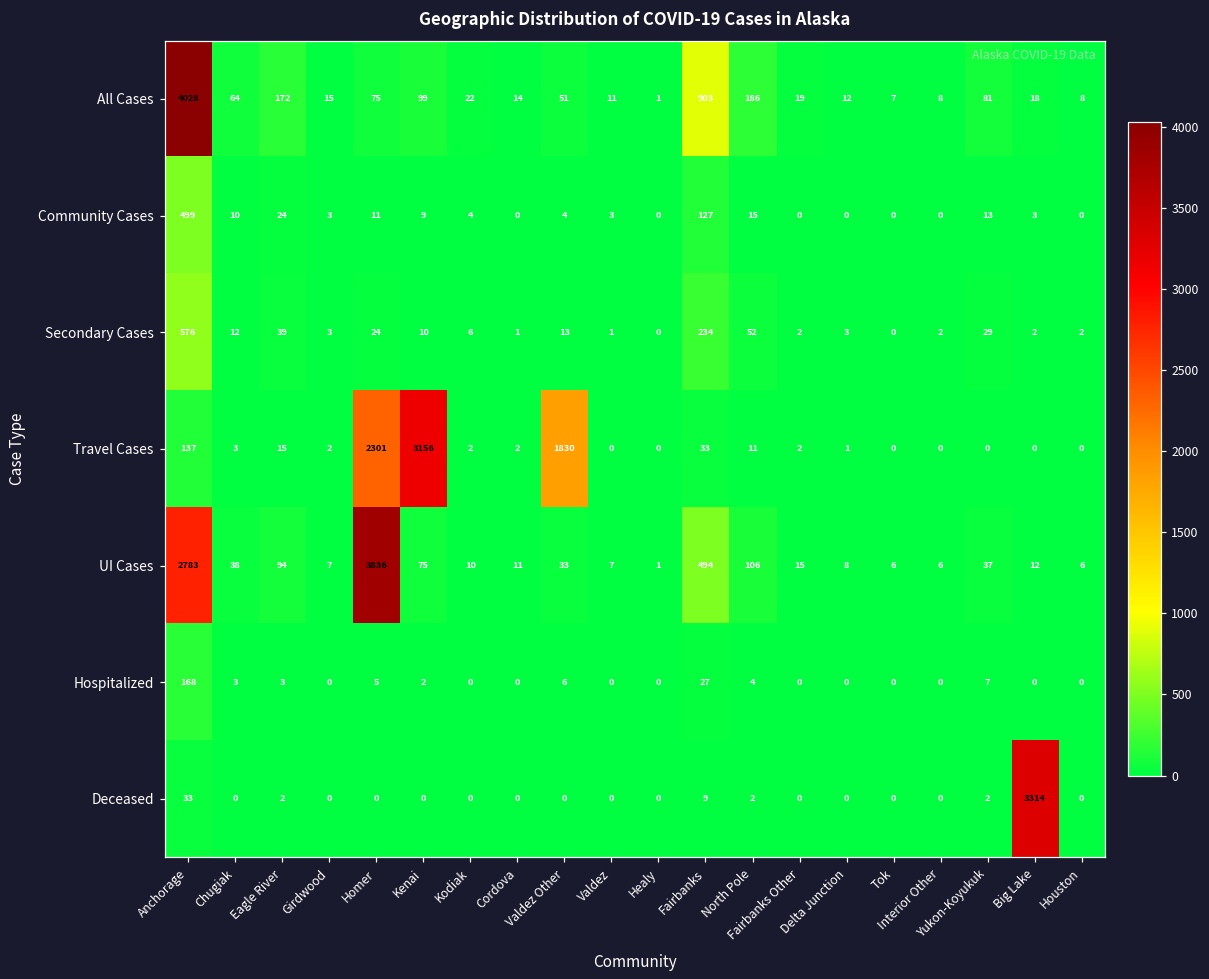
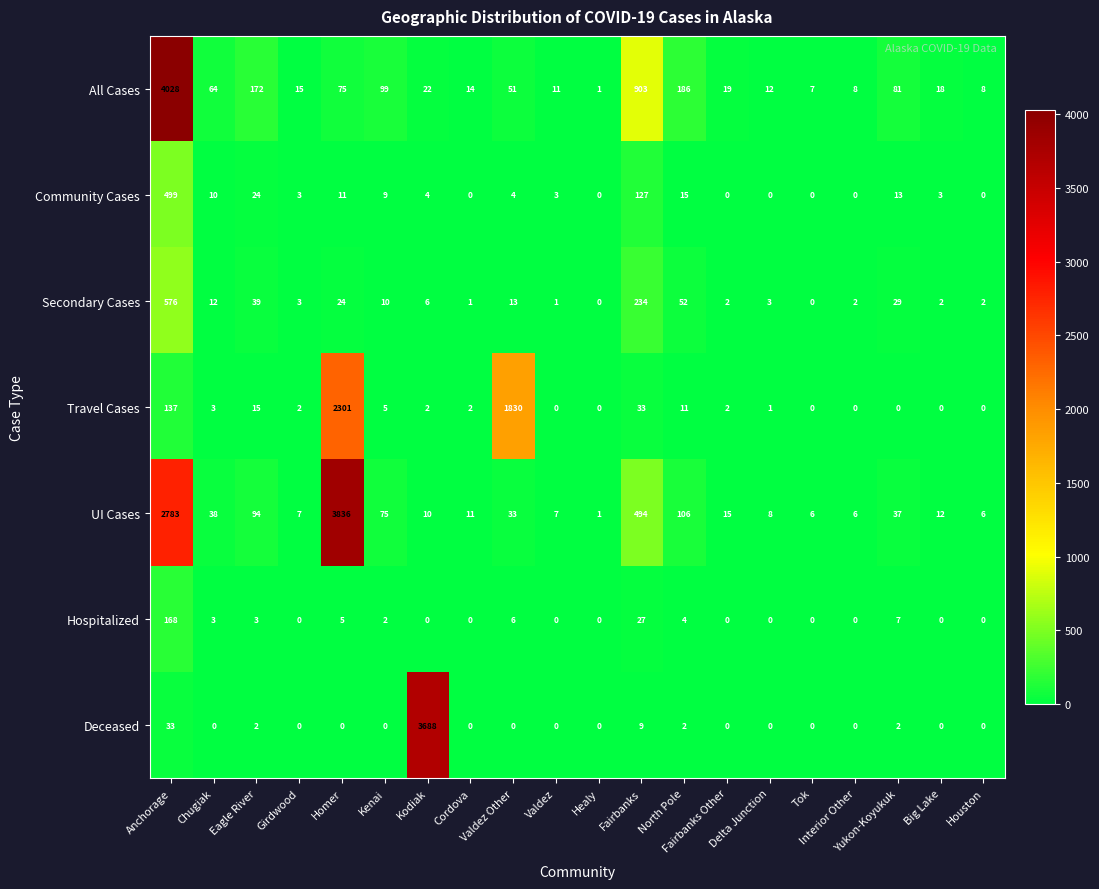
Travel Cases, Kenai: 3156 -> 5
Deceased, Kodiak: 0 -> 3688
Deceased, Big Lake: 3314 -> 0
